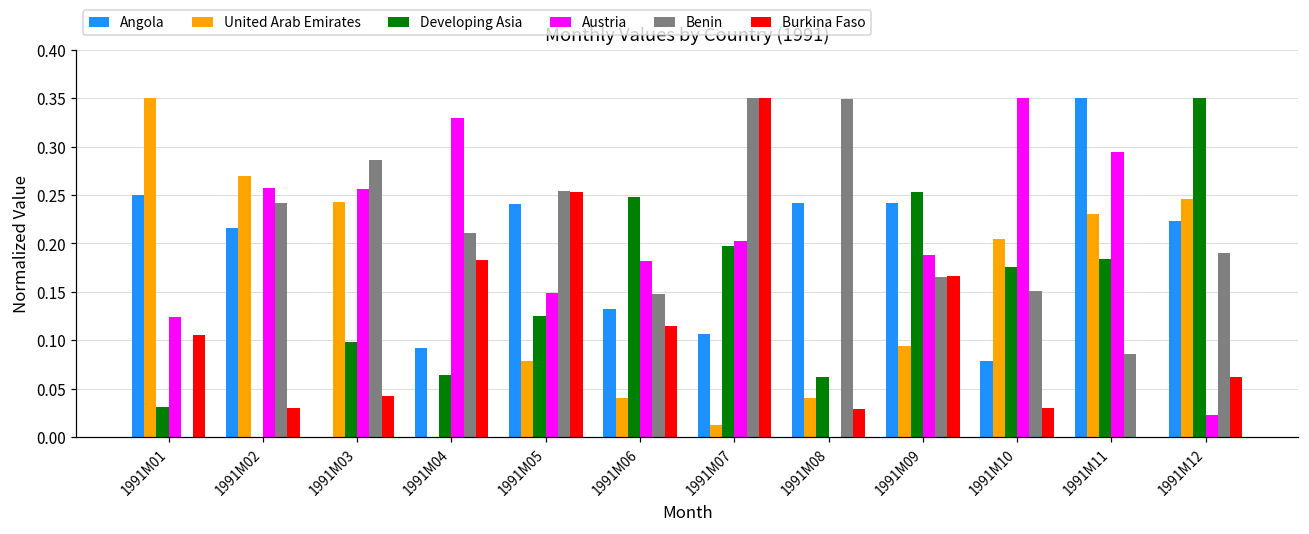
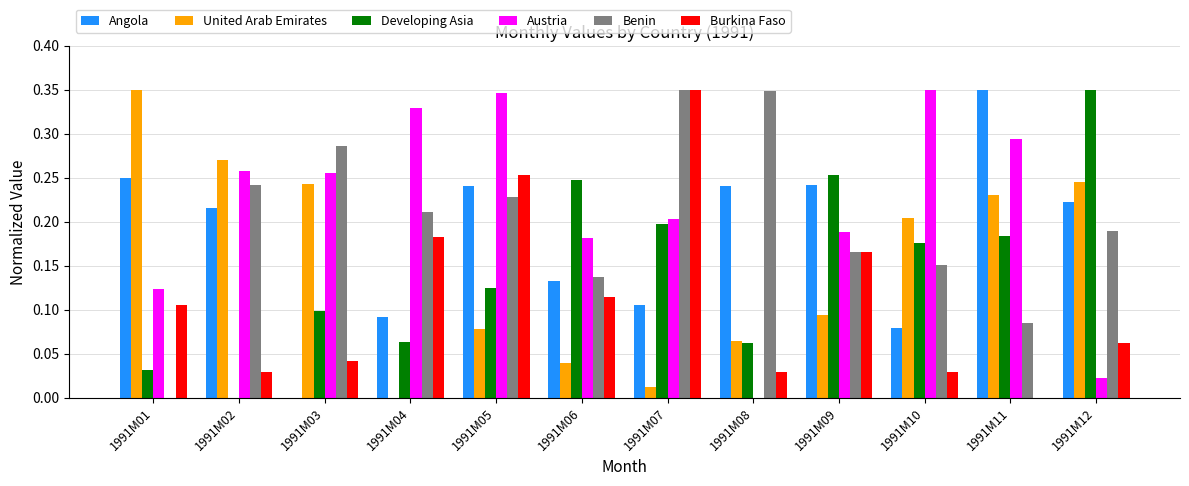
Austria, 1991M05: 0.15 -> 0.35
Benin, 1991M05: 0.25 -> 0.23
Benin, 1991M06: 0.15 -> 0.14
United Arab Emirates, 1991M08: 0.04 -> 0.06
